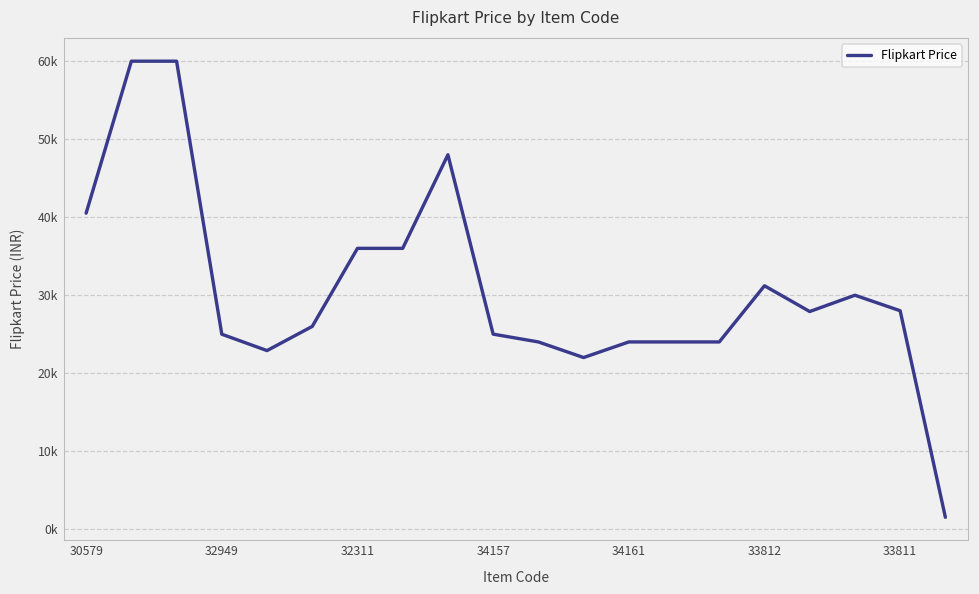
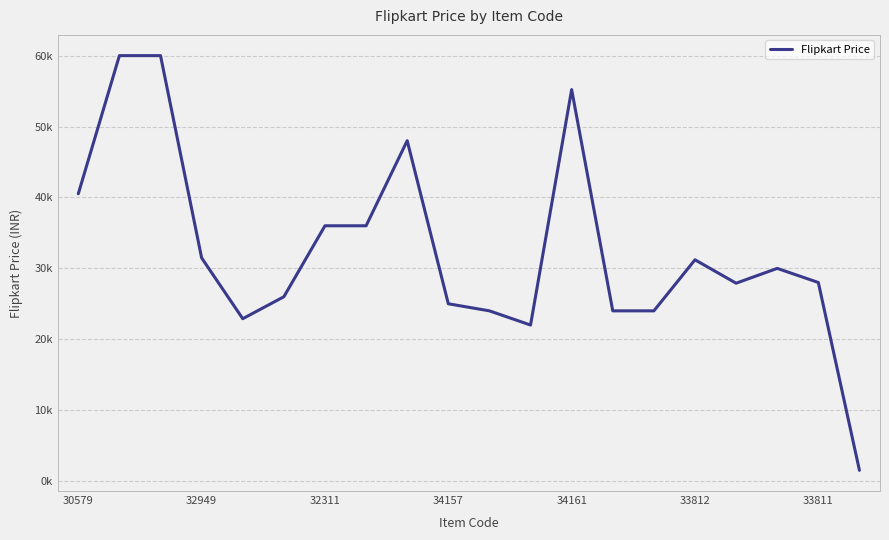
32949: 25000 -> 31000
34161: 24000 -> 55000
